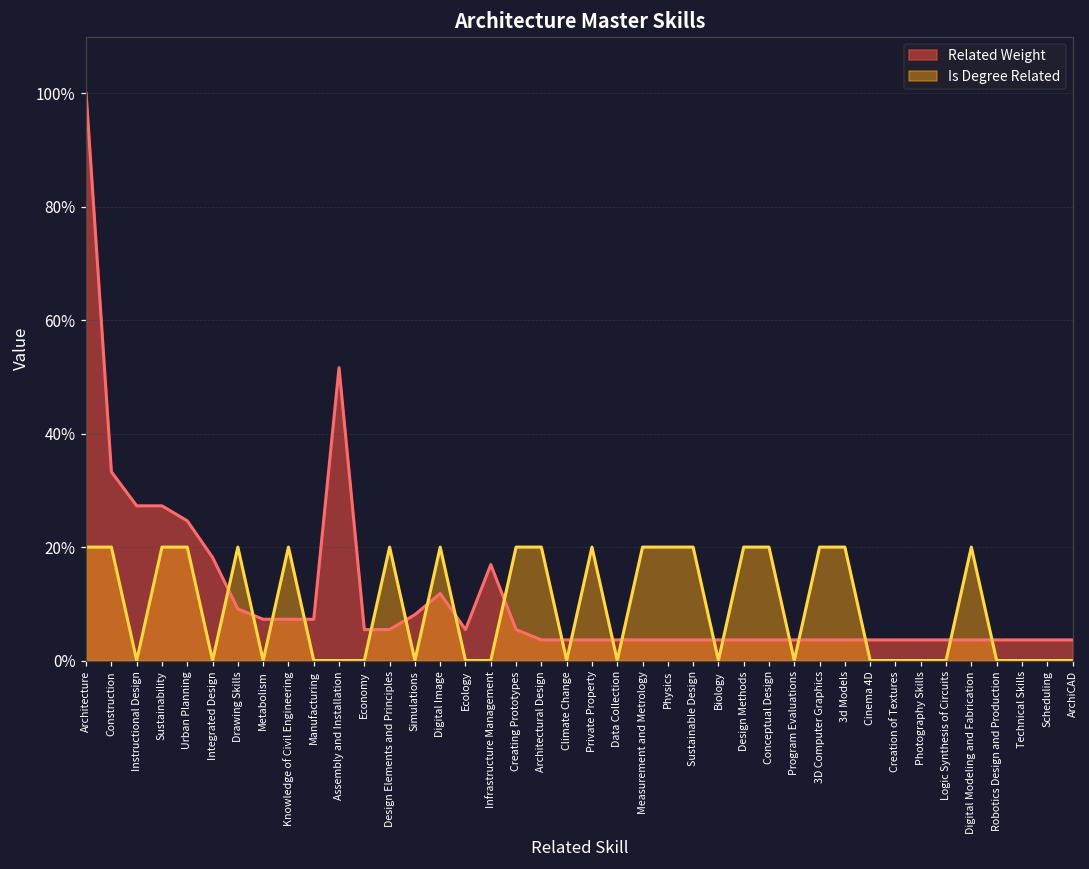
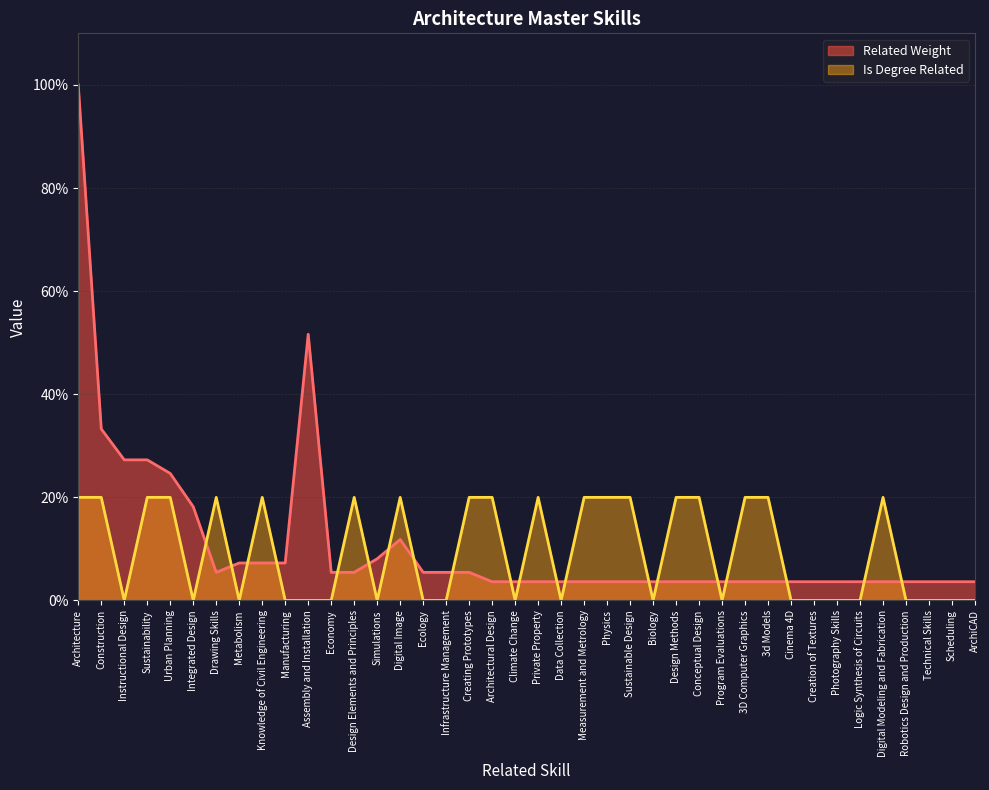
Related Weight, Drawing Skills: 9% -> 5%
Related Weight, Infrastructure Management: 17% -> 5%
